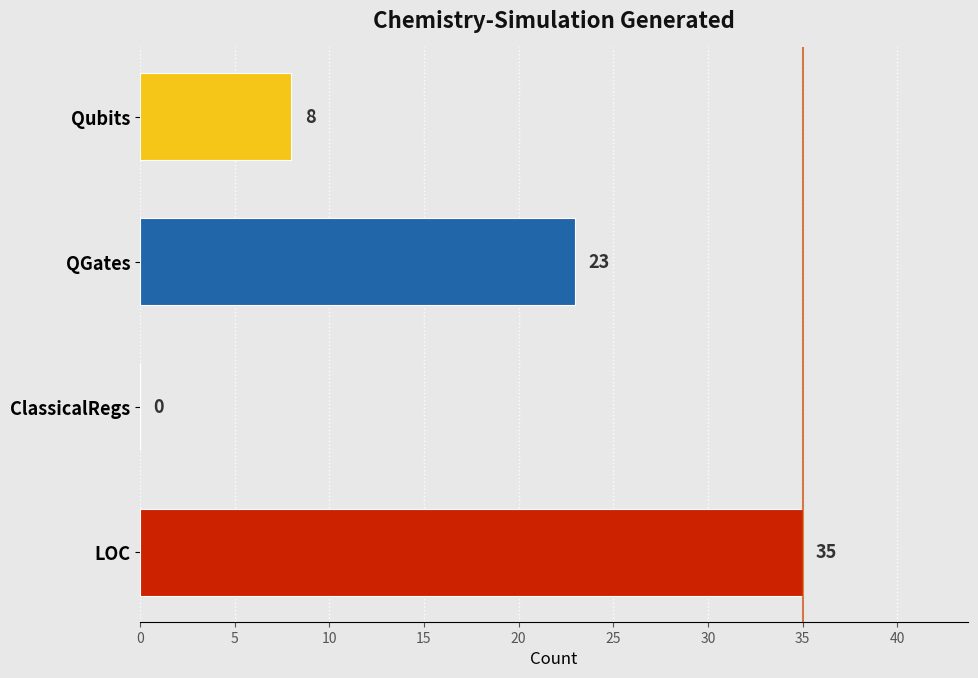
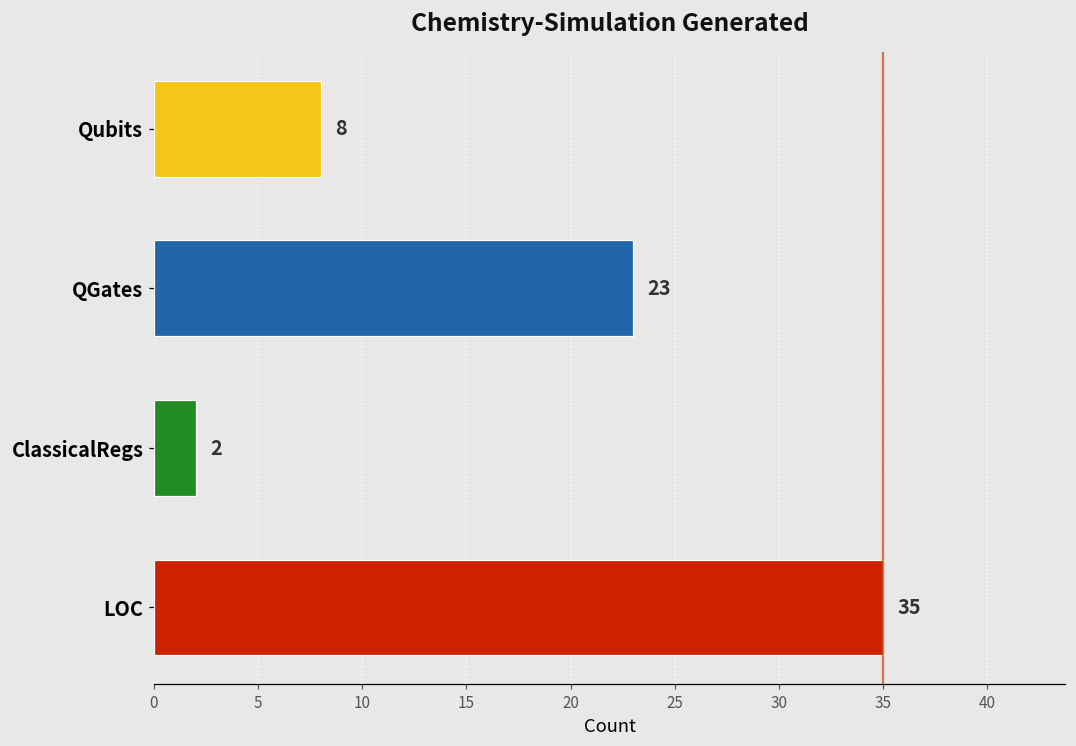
ClassicalRegs: 0 -> 2
